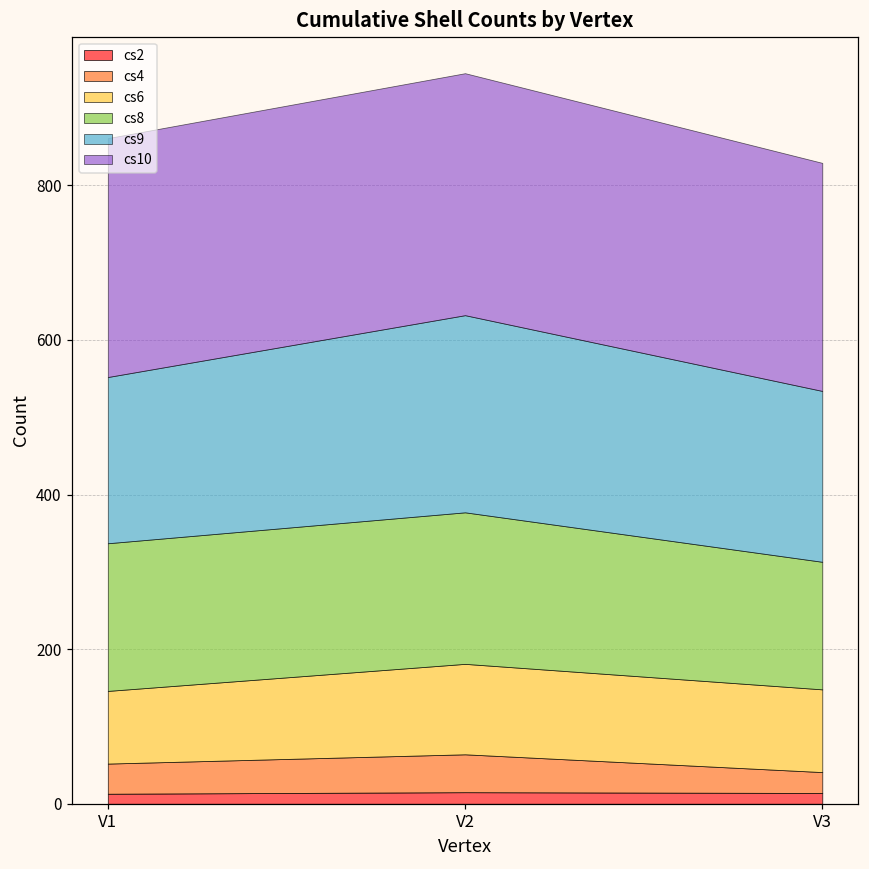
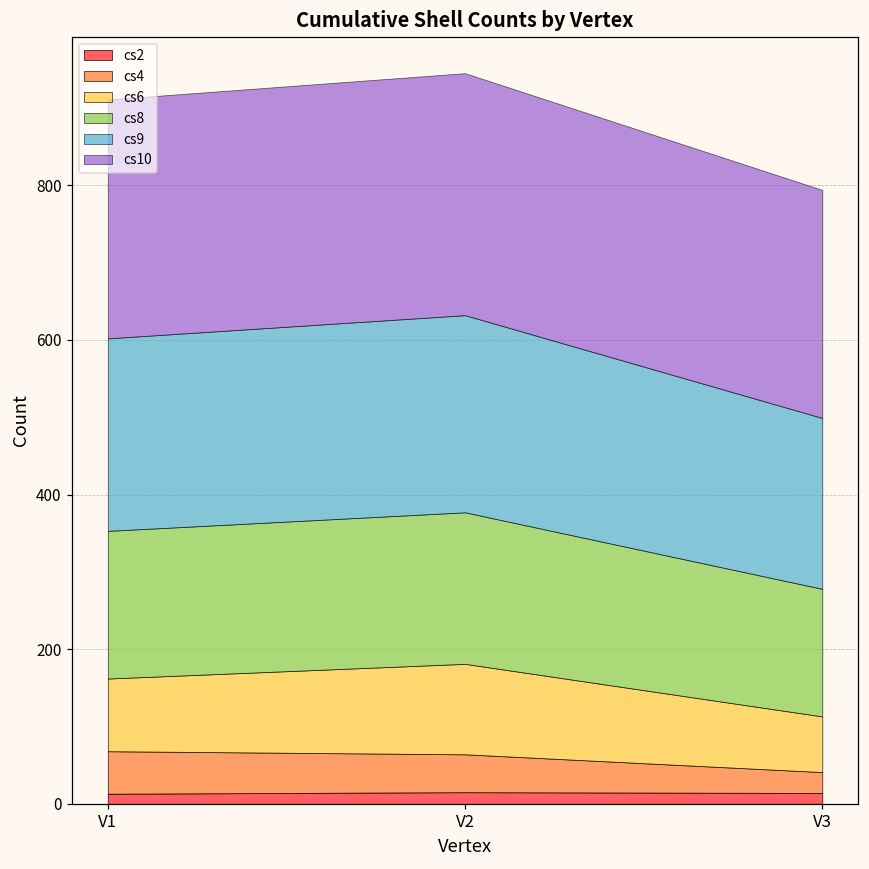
cs4, V1: 40 -> 60
cs9, V1: 220 -> 250
cs6, V3: 110 -> 70
